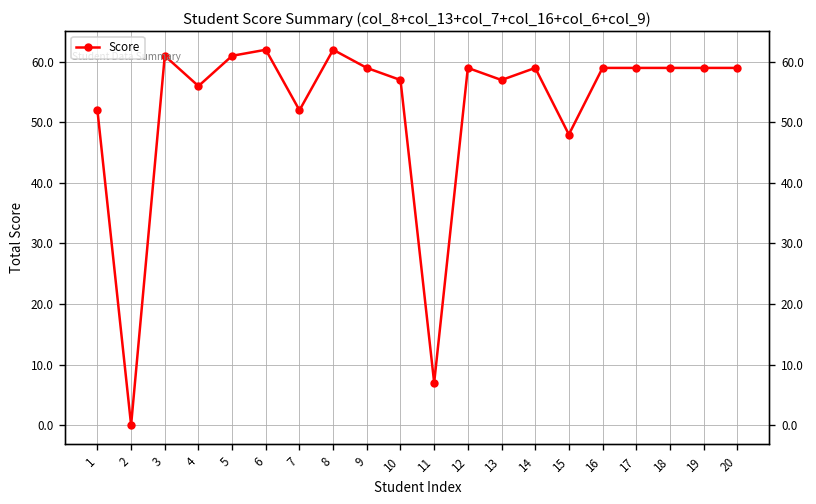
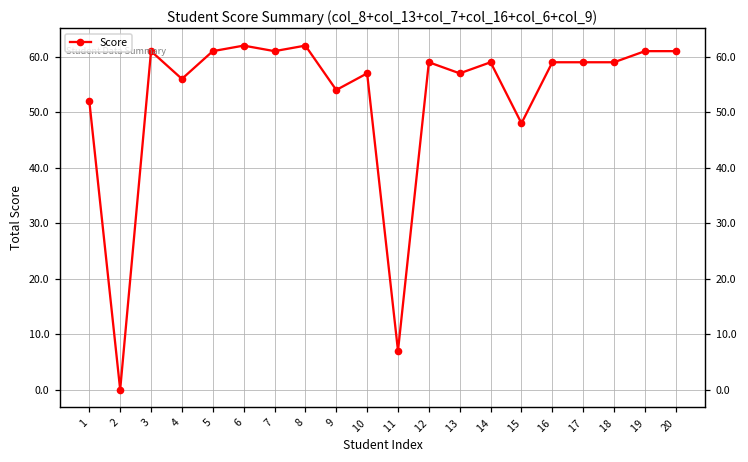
7: 52 -> 61
9: 59 -> 54
19: 59 -> 61
20: 59 -> 61
